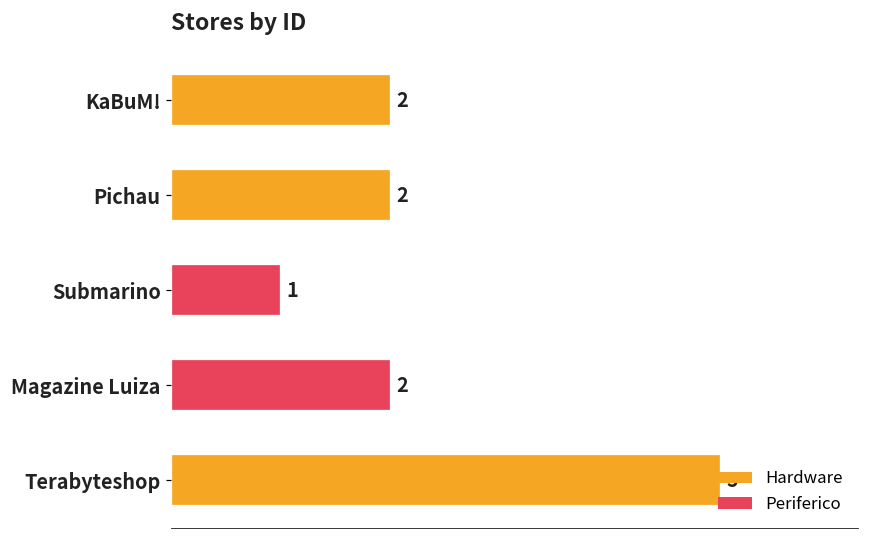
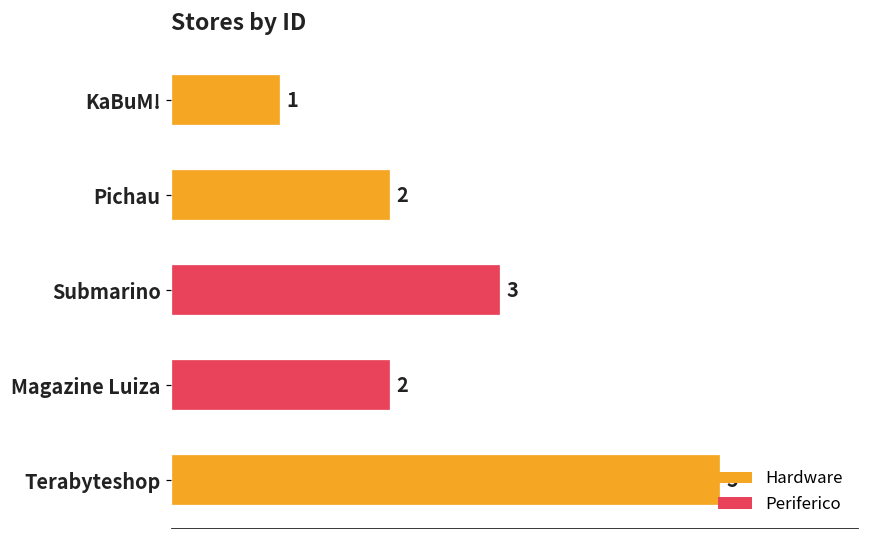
KaBuM!: 2 -> 1
Submarino: 1 -> 3
